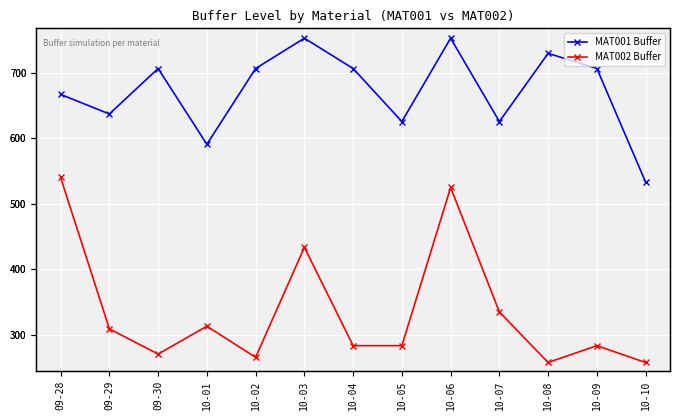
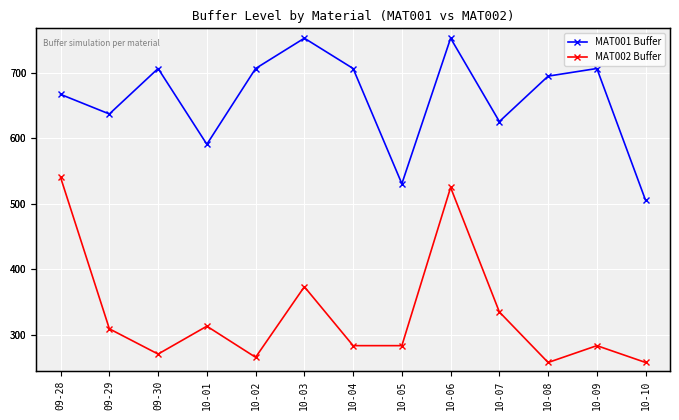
MAT002 Buffer, 10-03: 430 -> 370
MAT001 Buffer, 10-05: 630 -> 530
MAT001 Buffer, 10-08: 730 -> 690
MAT001 Buffer, 10-10: 530 -> 500
